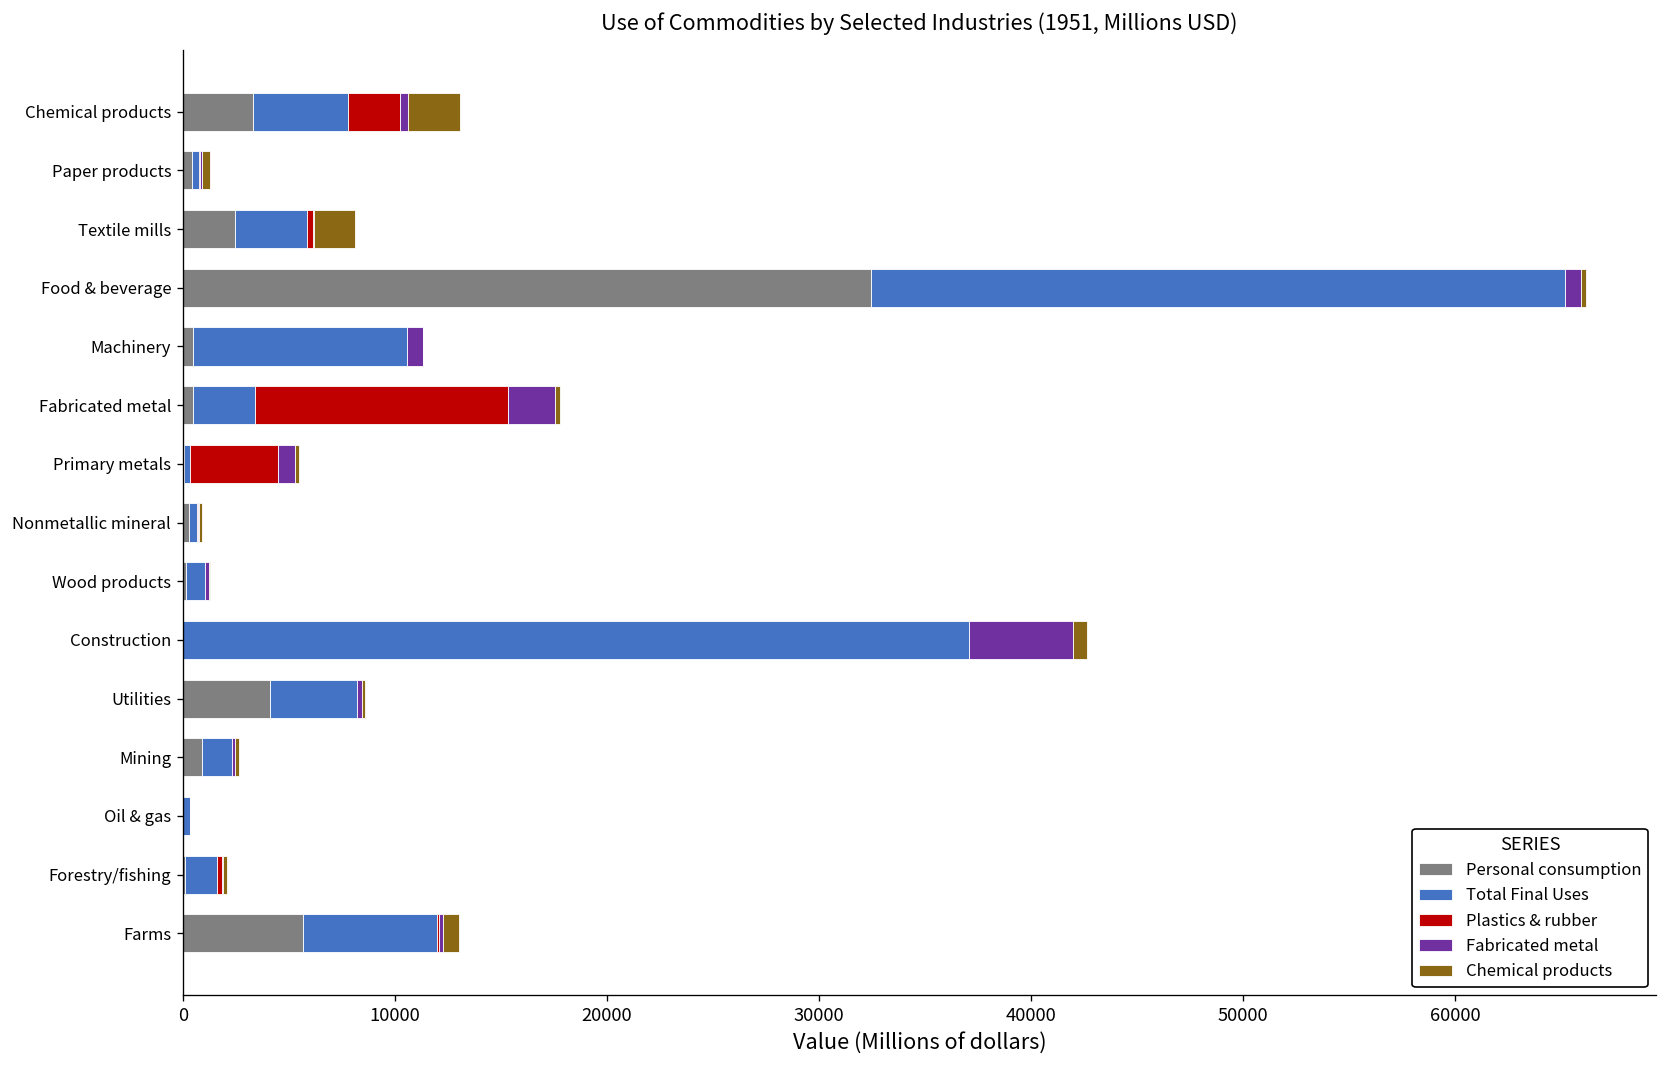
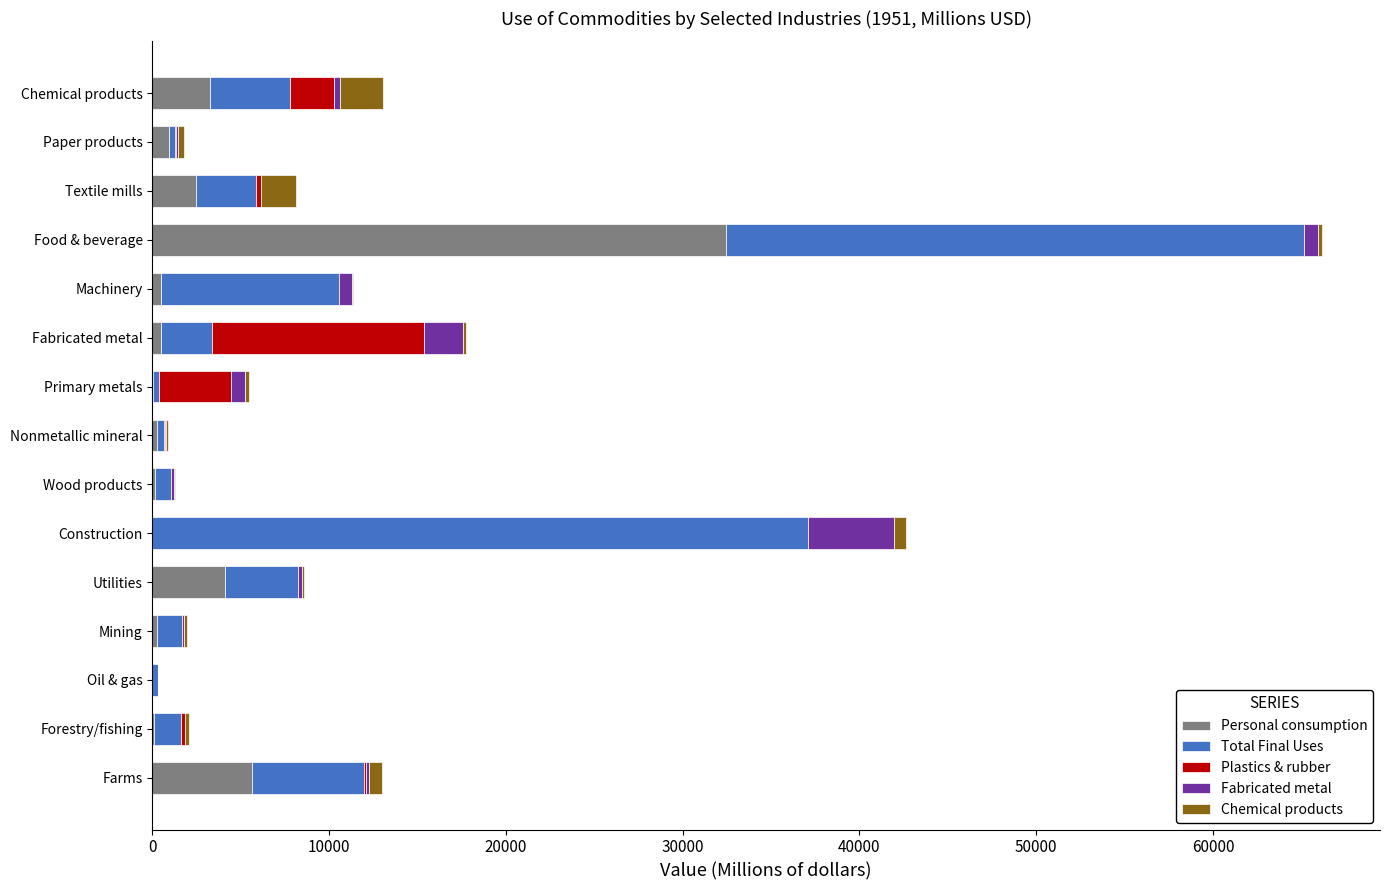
Personal consumption, Paper products: 400 -> 1000
Personal consumption, Mining: 900 -> 200
